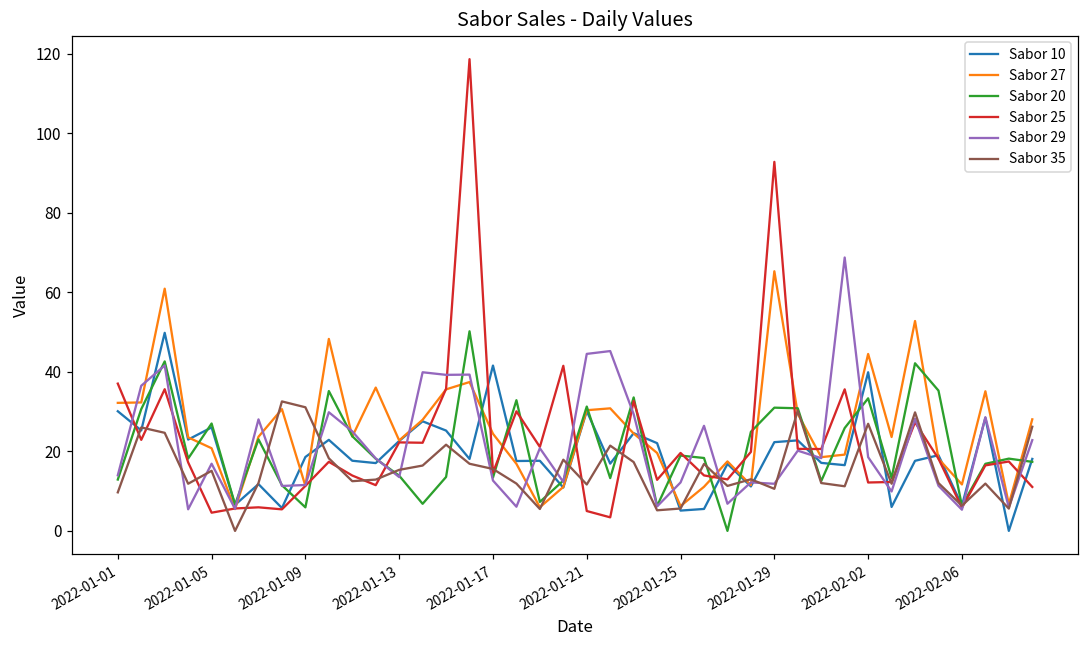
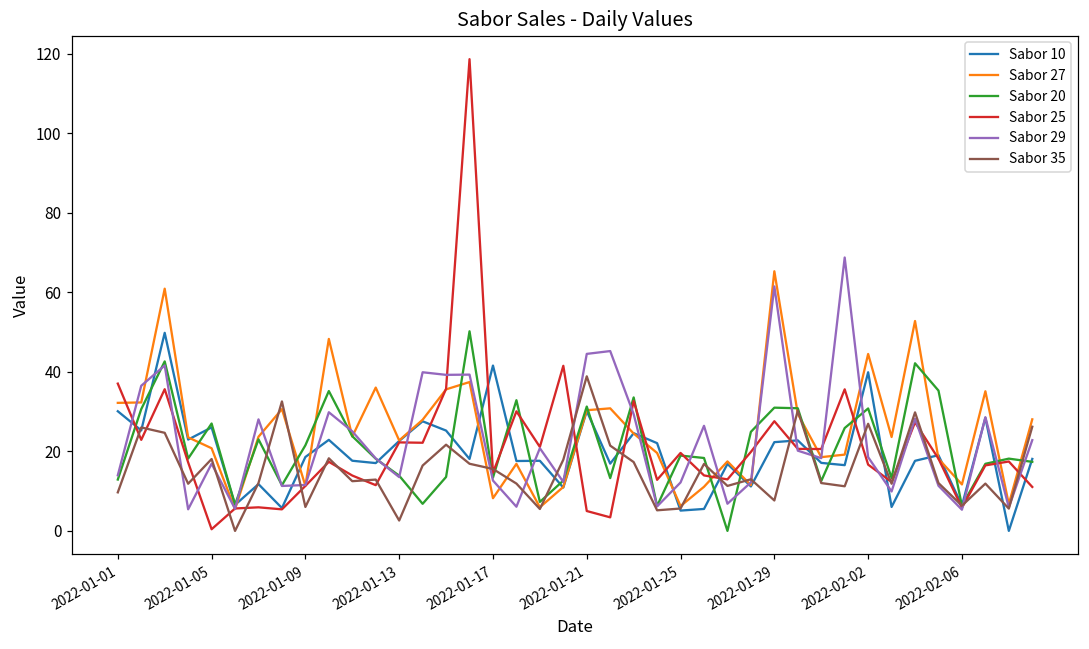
Sabor 25, 2022-01-05: 5 -> 0
Sabor 35, 2022-01-05: 15 -> 18
Sabor 20, 2022-01-09: 6 -> 22
Sabor 35, 2022-01-09: 31 -> 6
Sabor 35, 2022-01-13: 15 -> 3
Sabor 27, 2022-01-17: 24 -> 8
Sabor 35, 2022-01-21: 12 -> 39
Sabor 25, 2022-01-29: 93 -> 28
Sabor 29, 2022-01-29: 12 -> 61
Sabor 35, 2022-01-29: 11 -> 8
Sabor 20, 2022-02-02: 33 -> 31
Sabor 25, 2022-02-02: 12 -> 17
